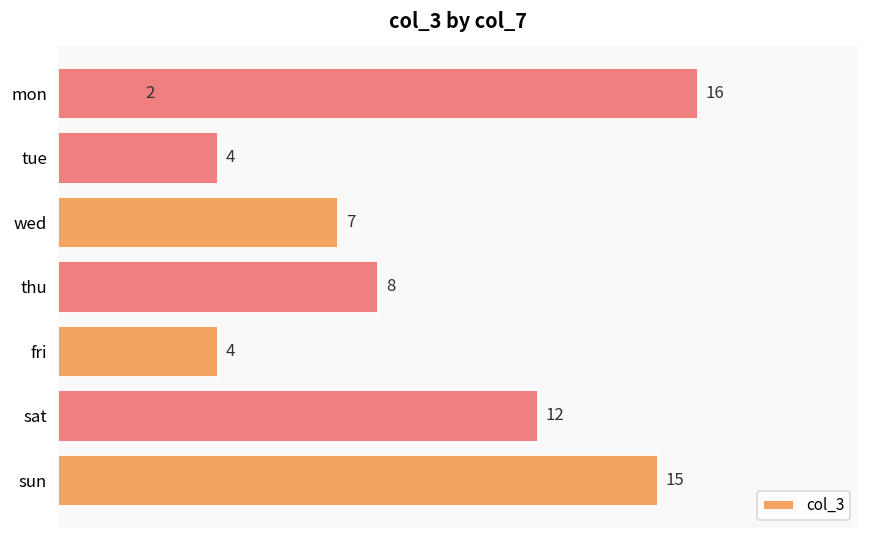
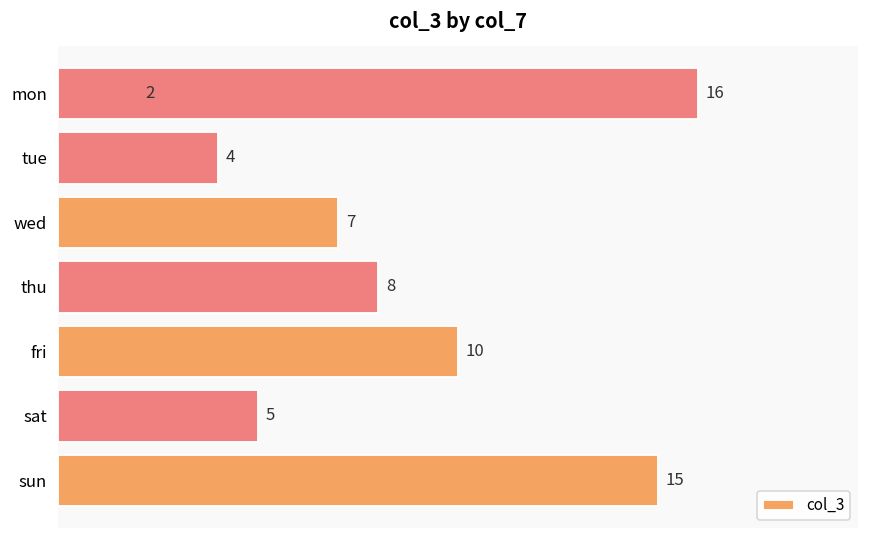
fri: 4 -> 10
sat: 12 -> 5
